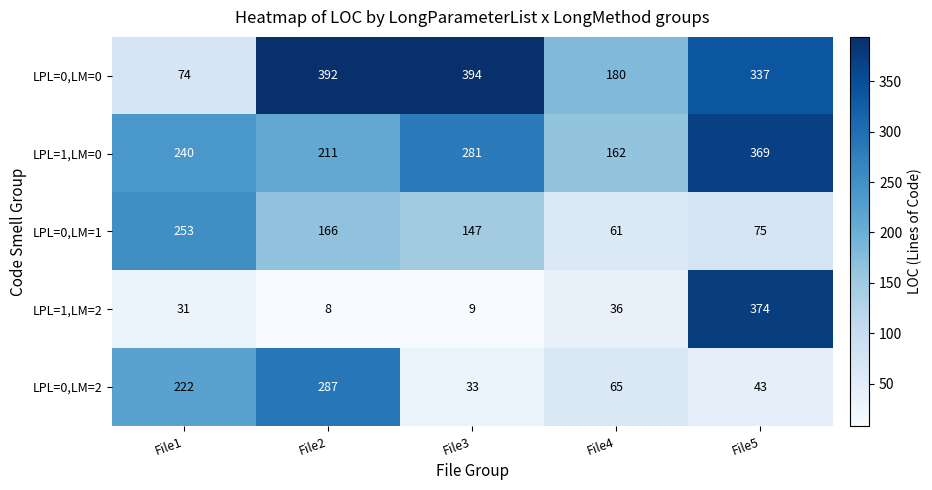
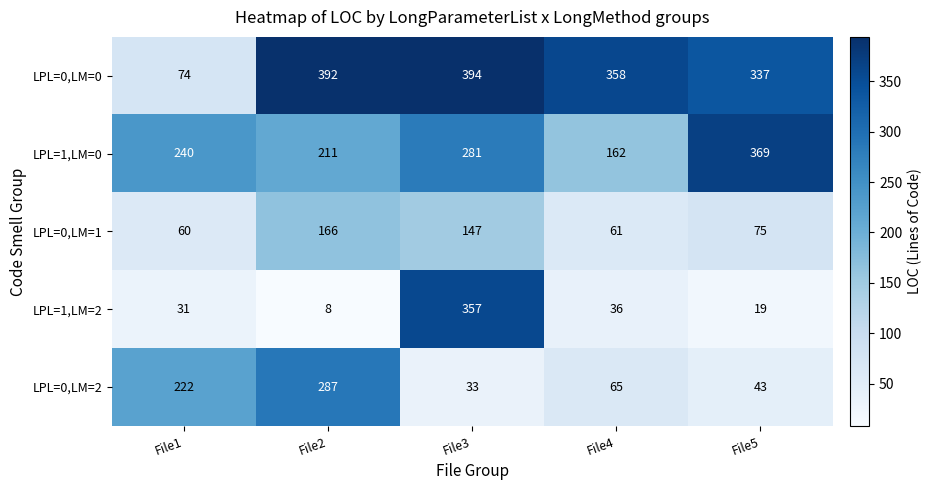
LPL=0,LM=0, File4: 180 -> 358
LPL=0,LM=1, File1: 253 -> 60
LPL=1,LM=2, File3: 9 -> 357
LPL=1,LM=2, File5: 374 -> 19
